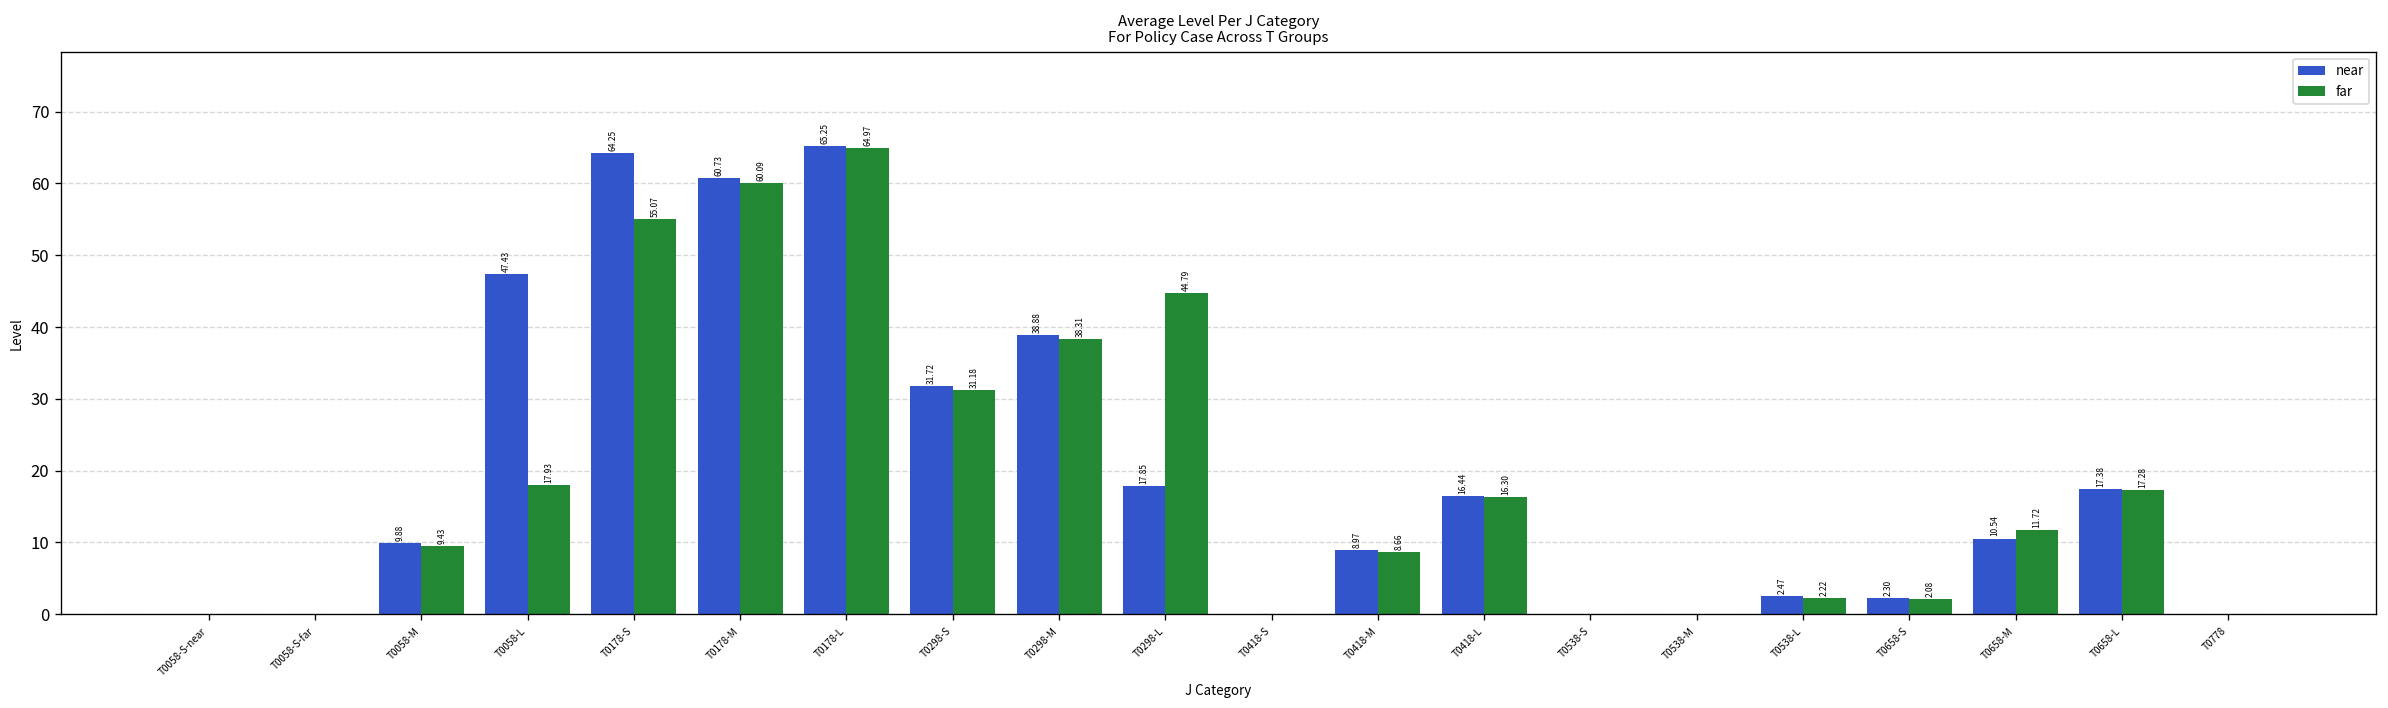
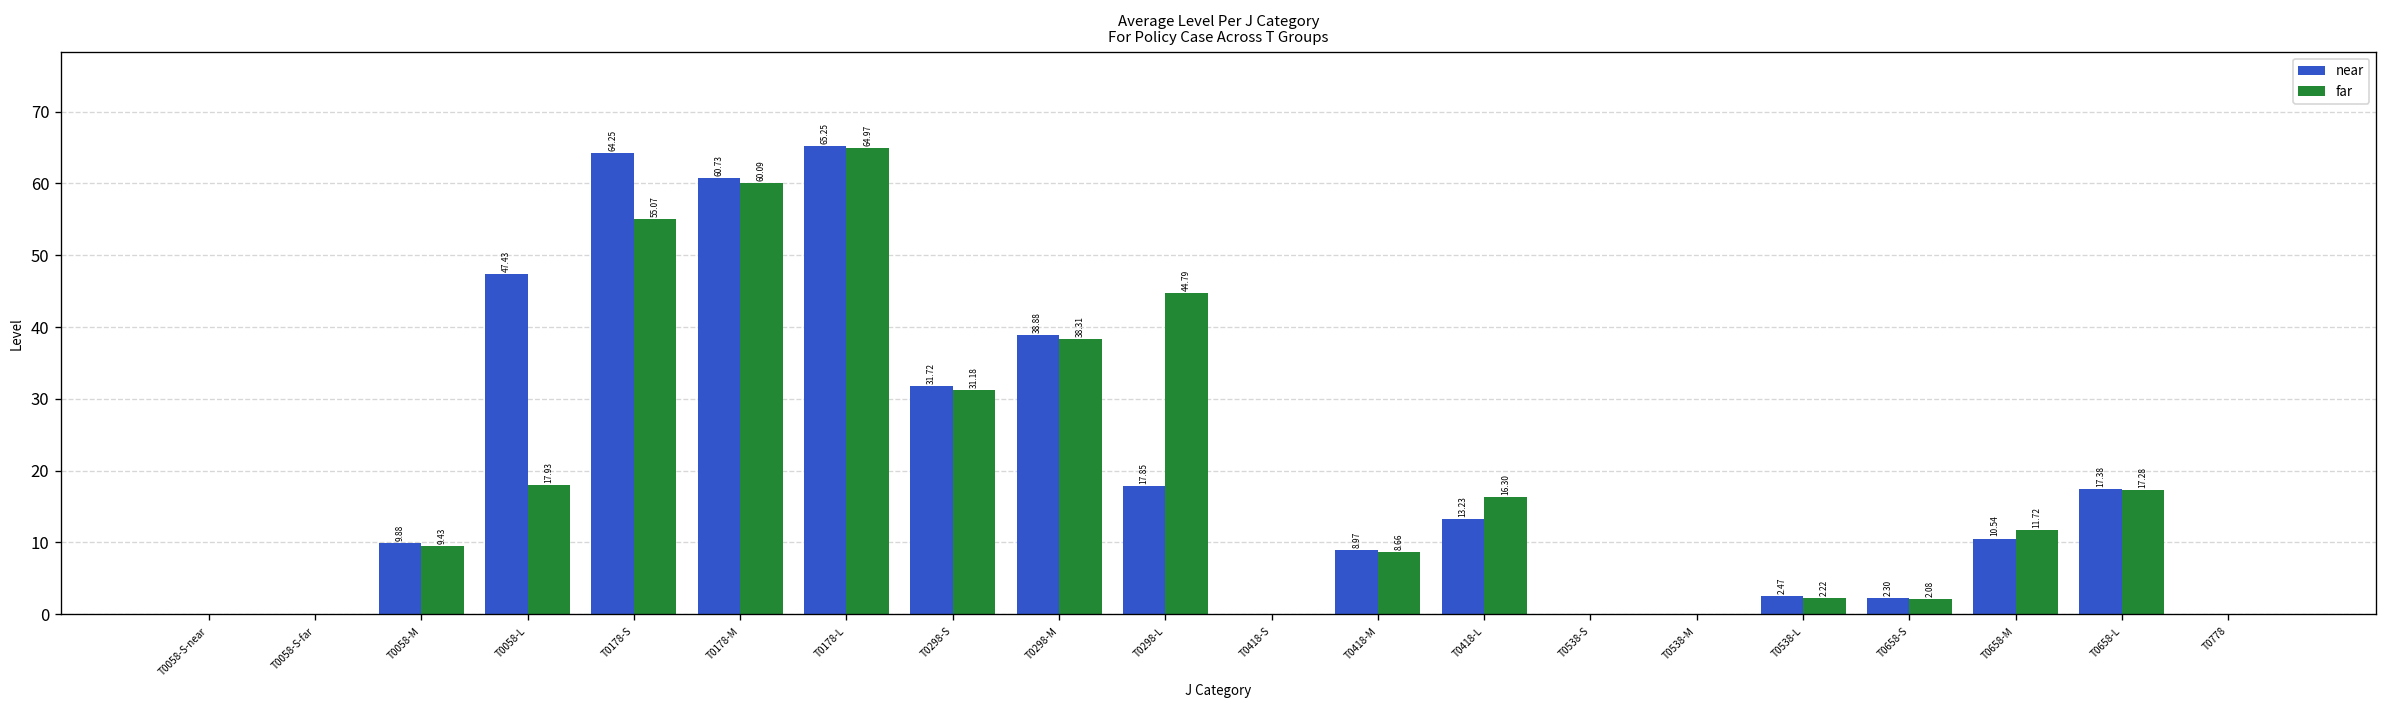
near, T0418-L: 16.44 -> 13.23
